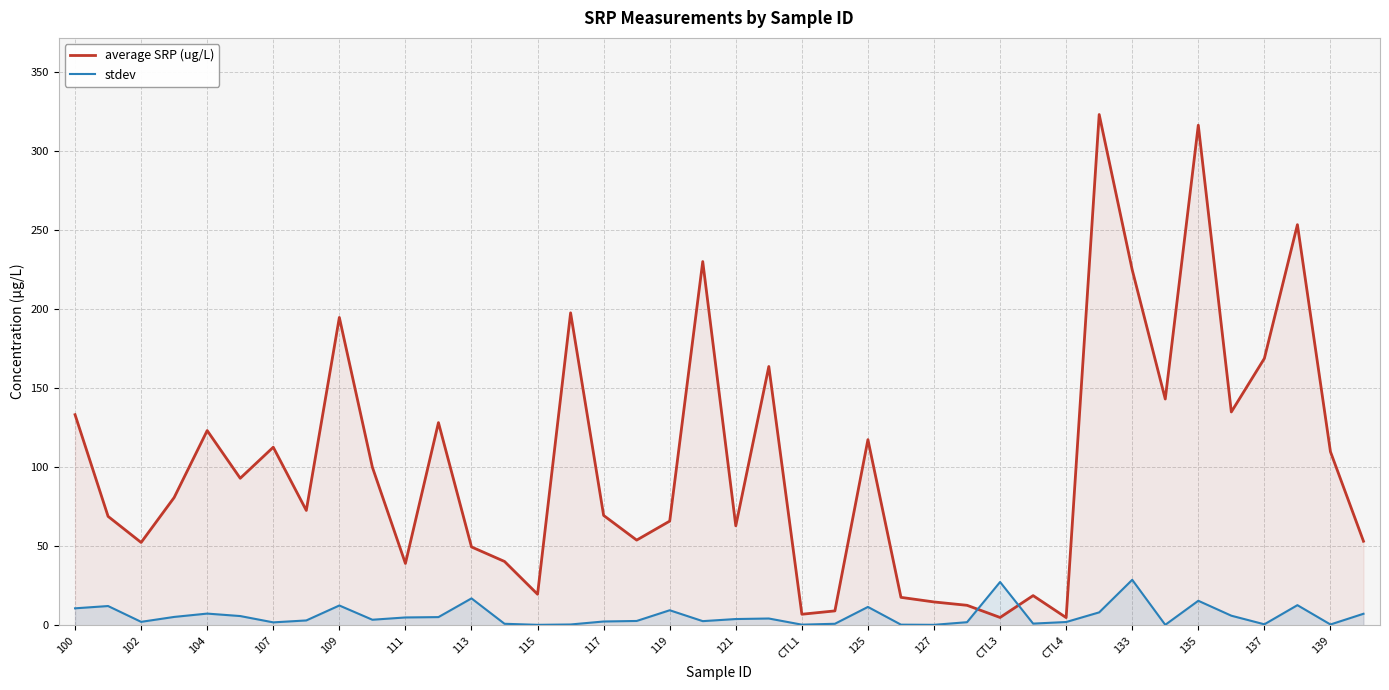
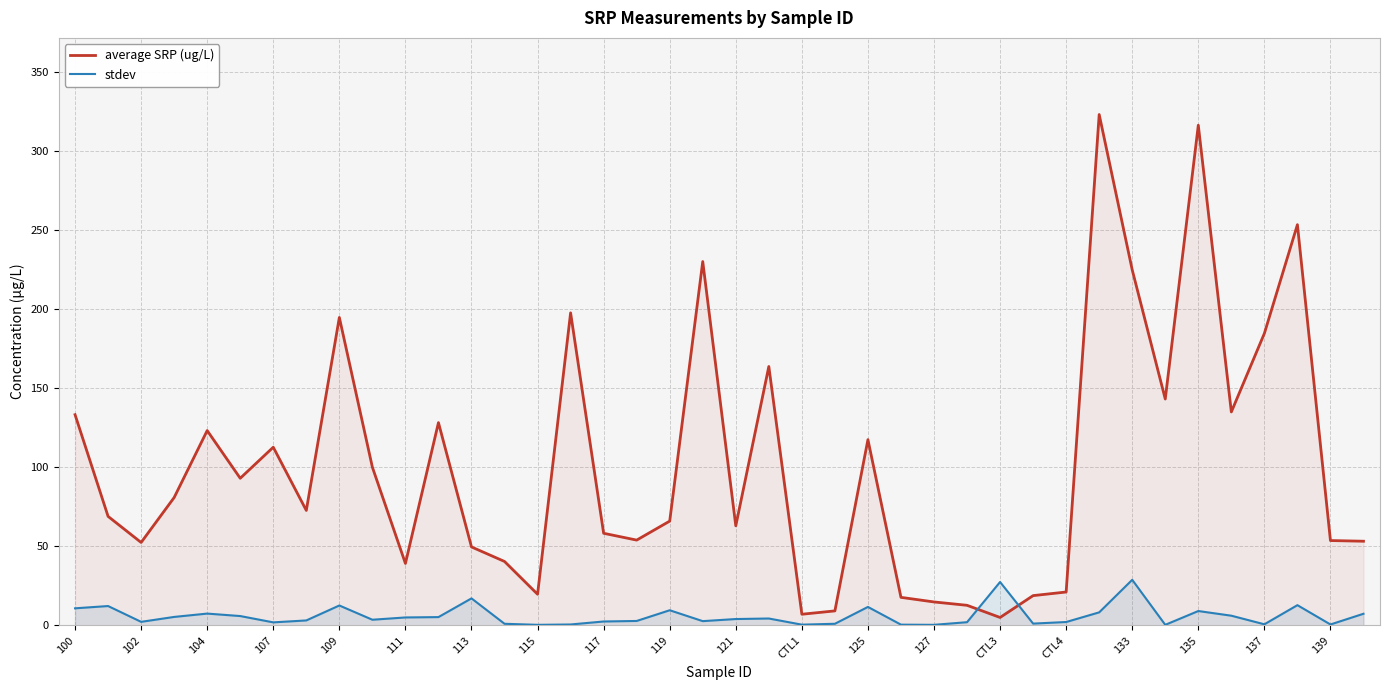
average SRP (ug/L), 117: 70 -> 58
average SRP (ug/L), CTL4: 5 -> 21
stdev, 135: 16 -> 9
average SRP (ug/L), 137: 169 -> 185
average SRP (ug/L), 139: 110 -> 54
